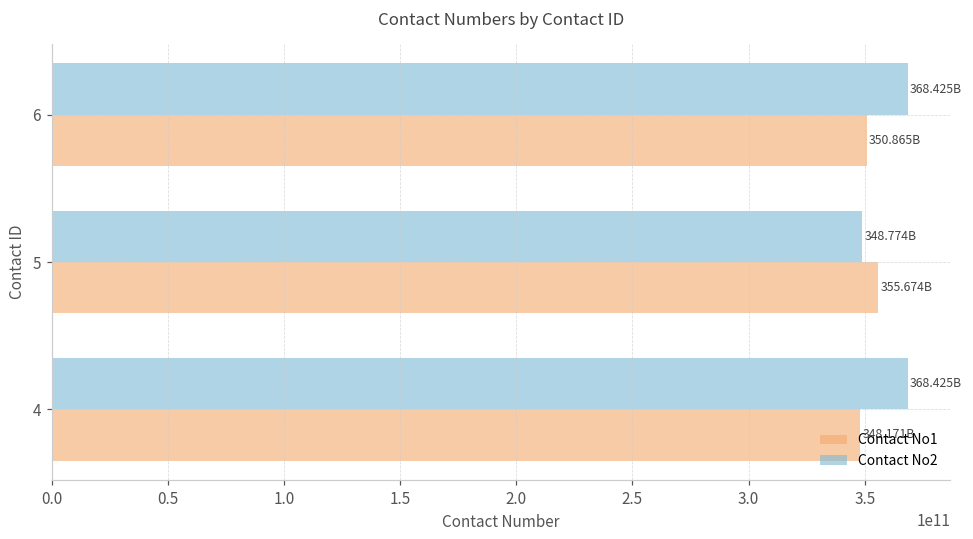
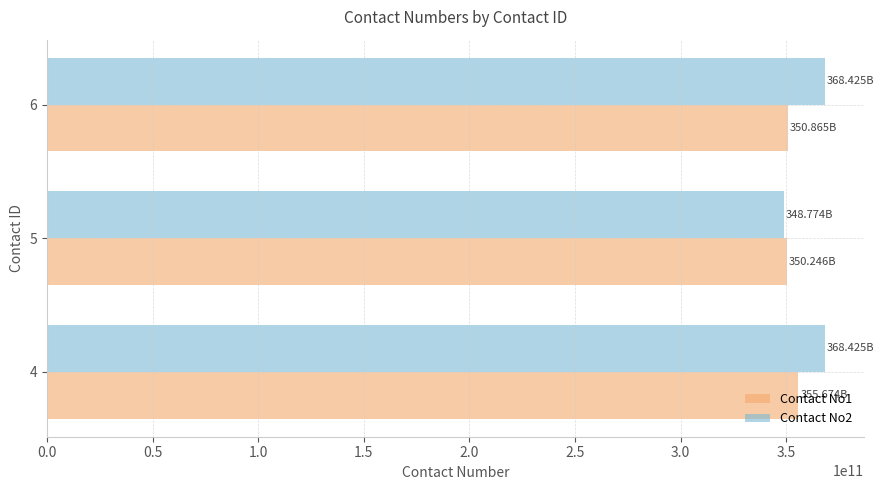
Contact No1, 5: 355.674B -> 350.246B
Contact No1, 4: 348.171B -> 355.674B
